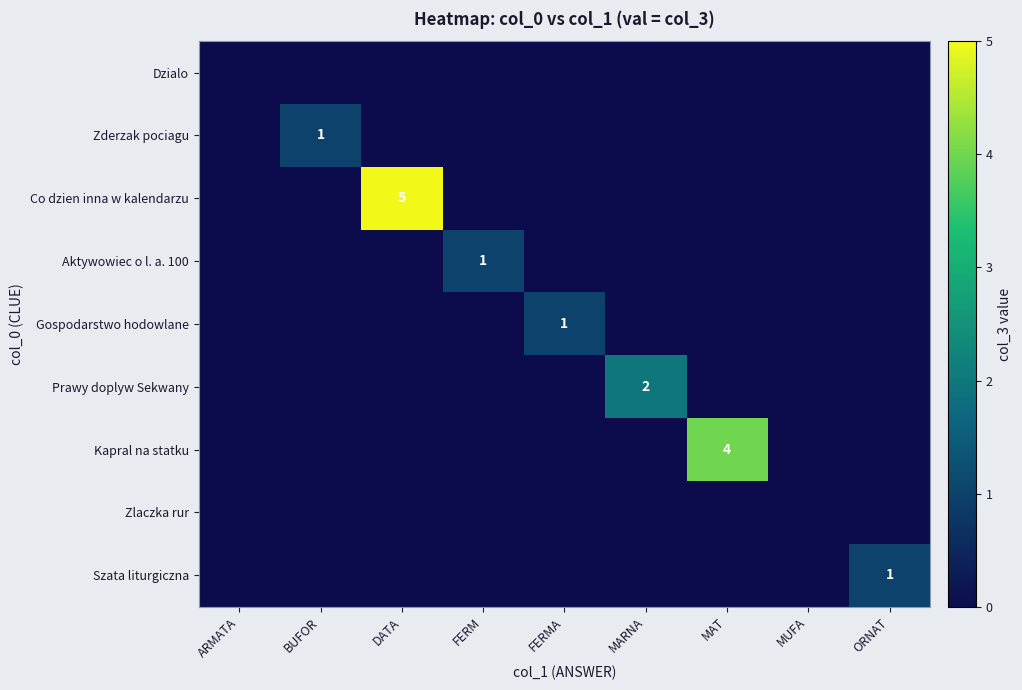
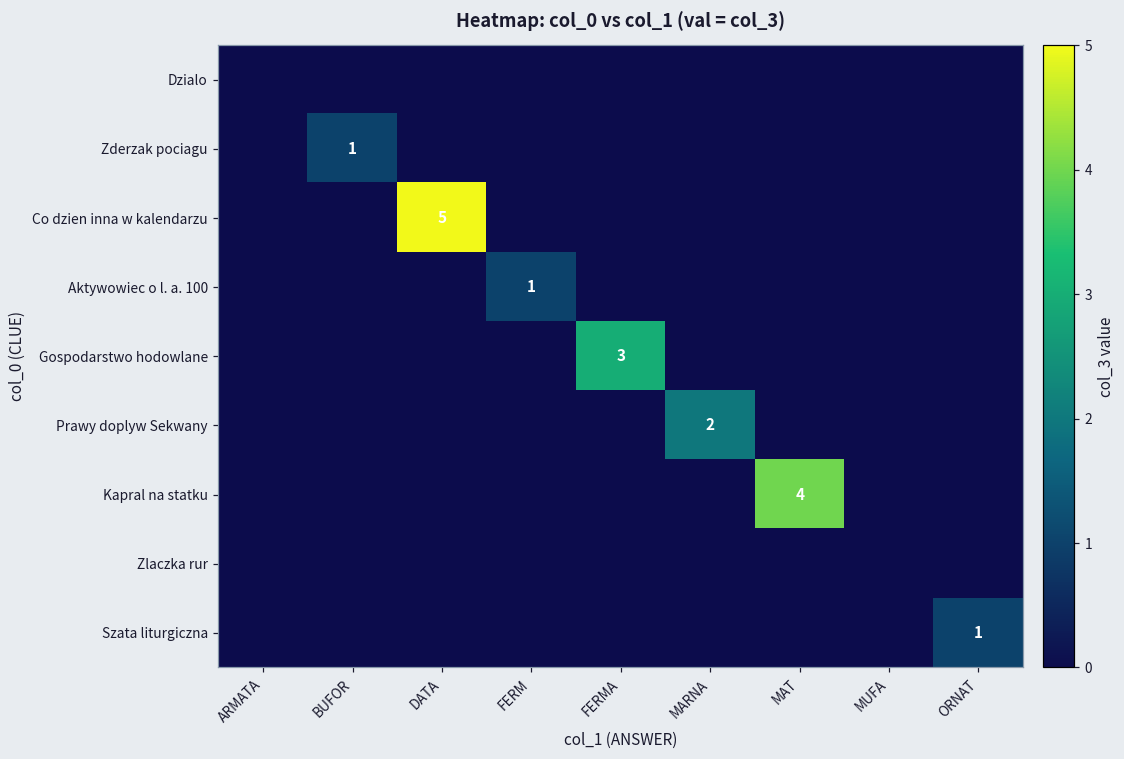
Gospodarstwo hodowlane, FERMA: 1 -> 3
